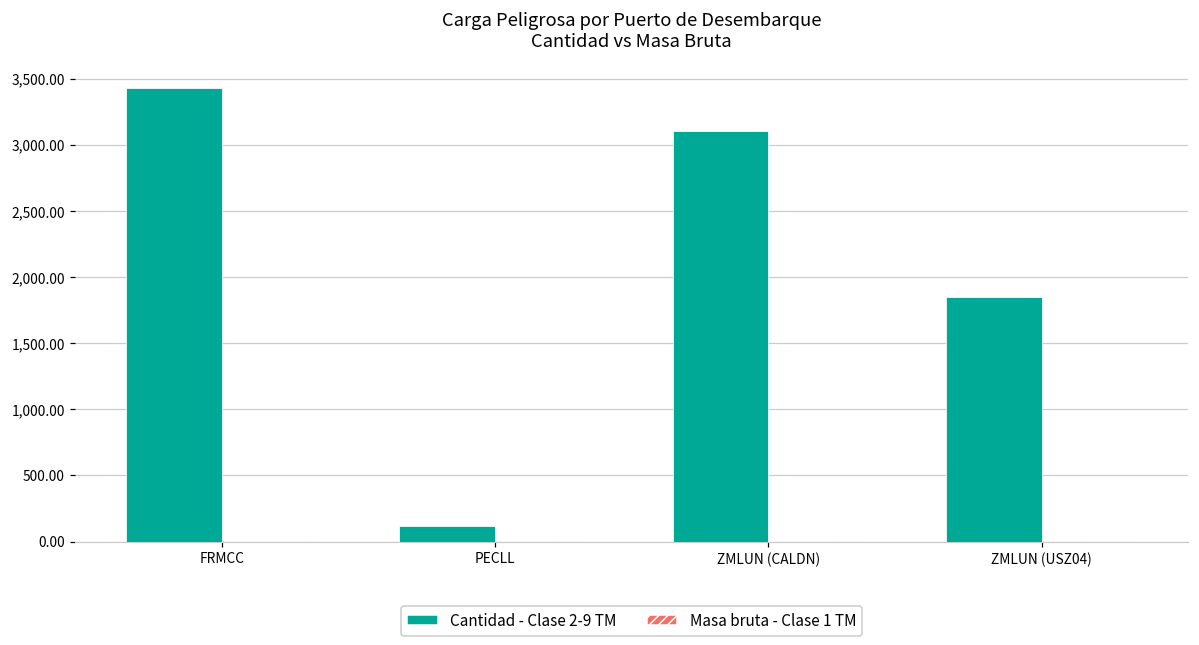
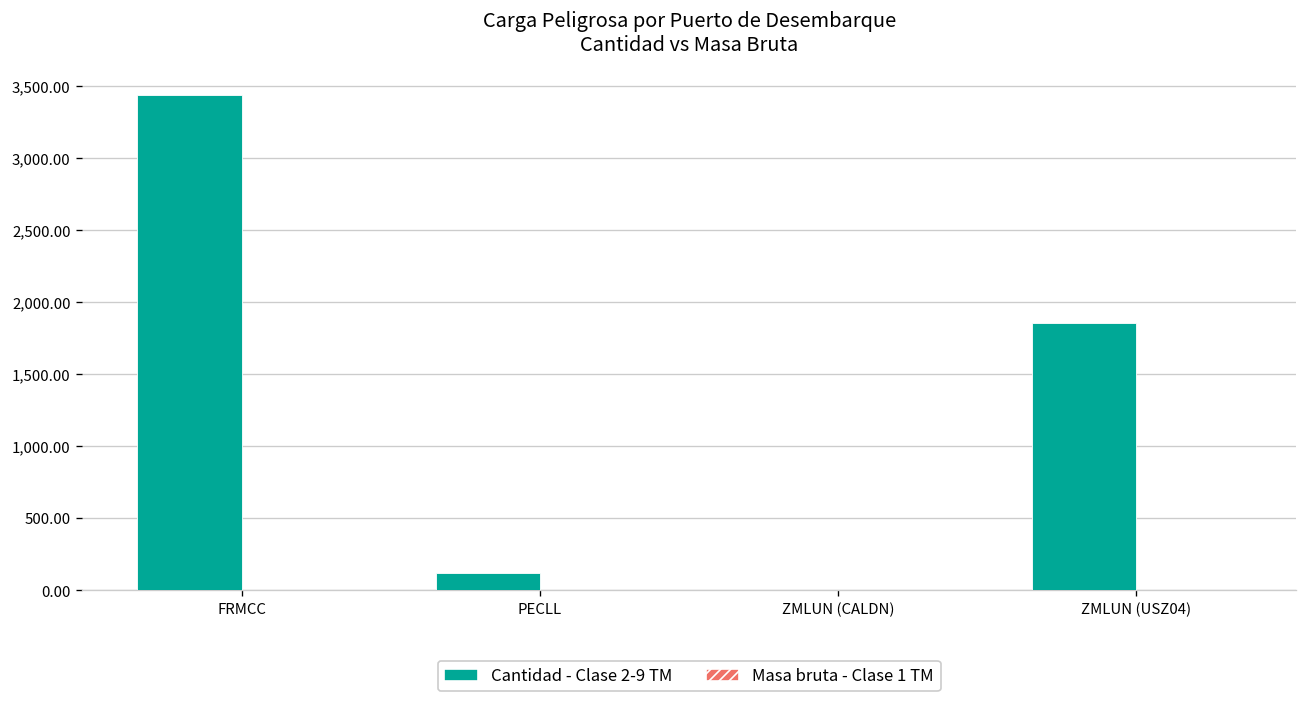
Cantidad - Clase 2-9 TM, ZMLUN (CALDN): 3,110 -> 0
